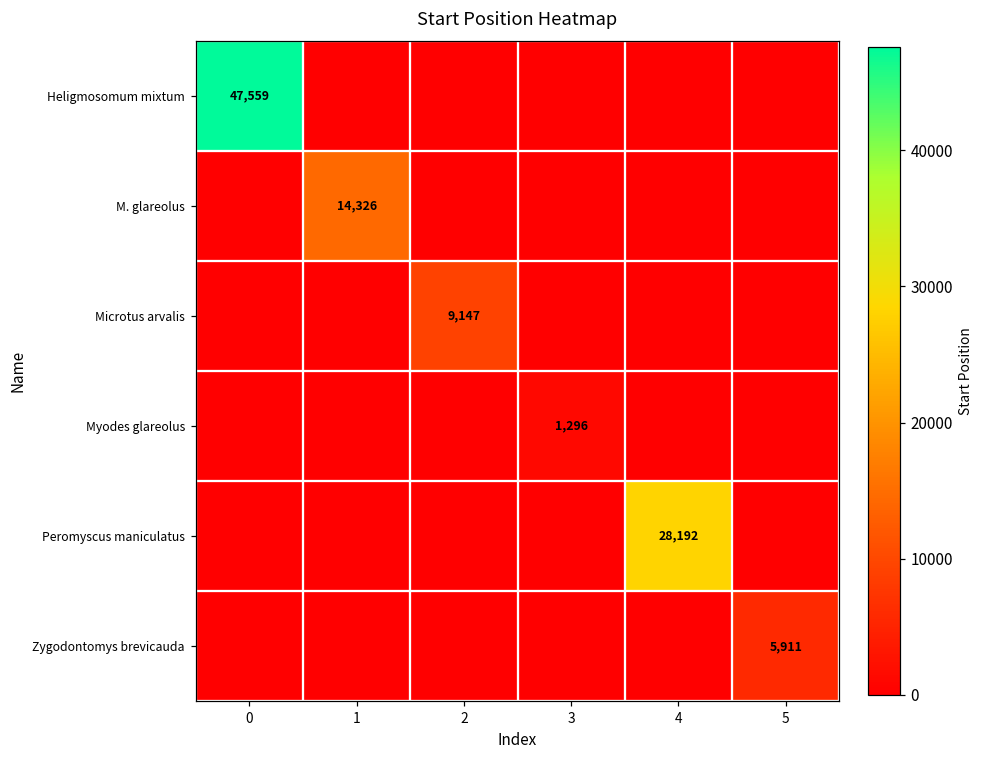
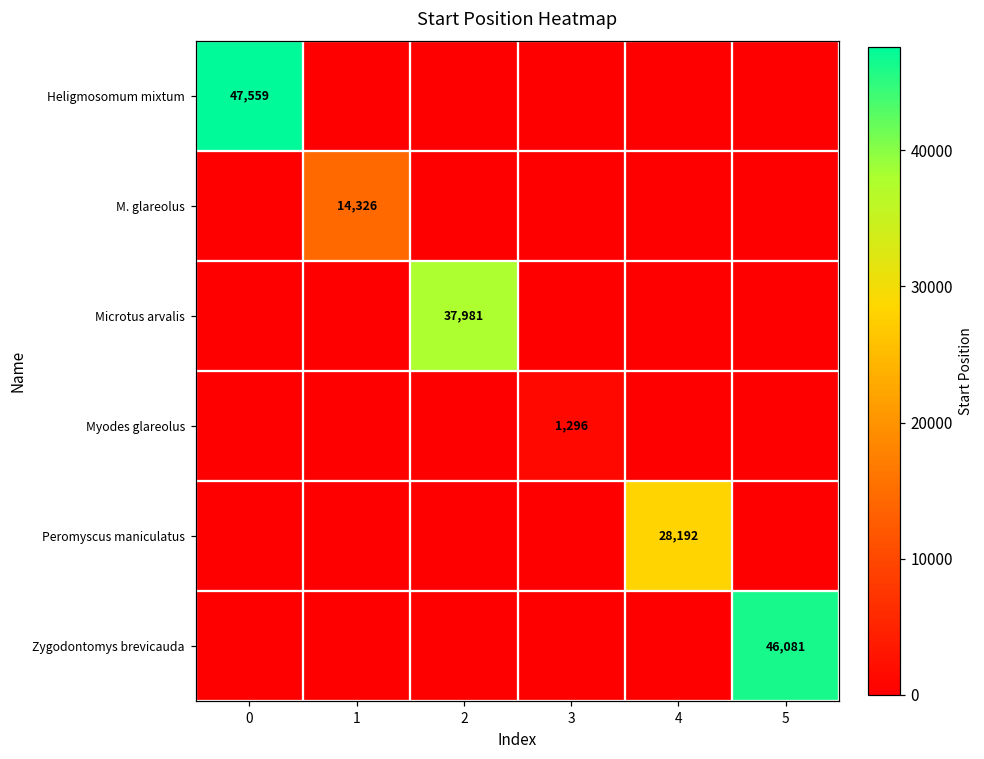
Microtus arvalis, 2: 9,147 -> 37,981
Zygodontomys brevicauda, 5: 5,911 -> 46,081
